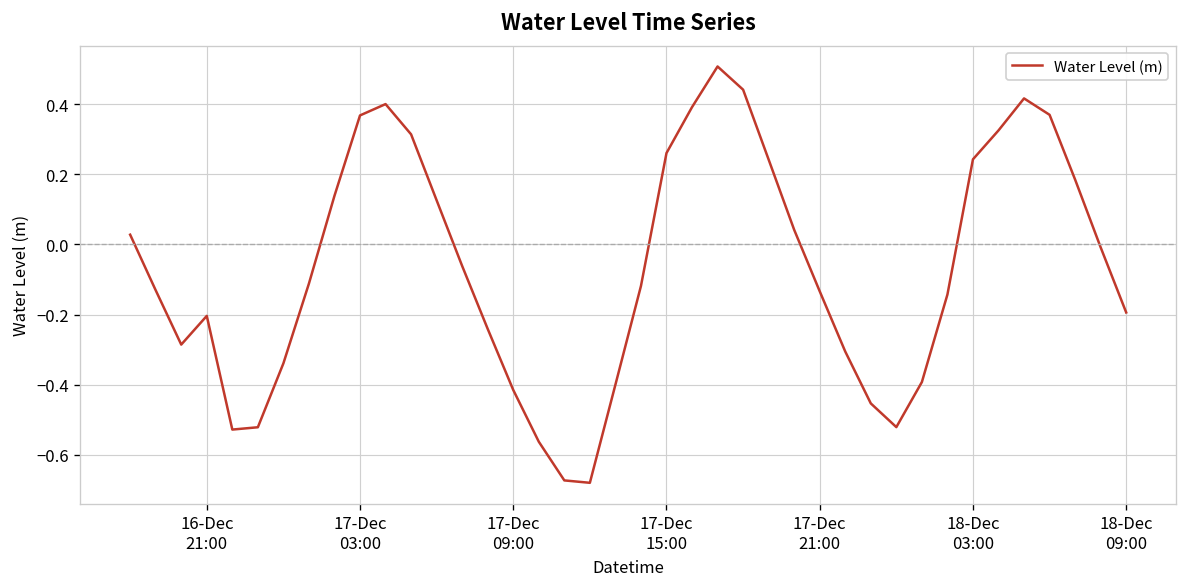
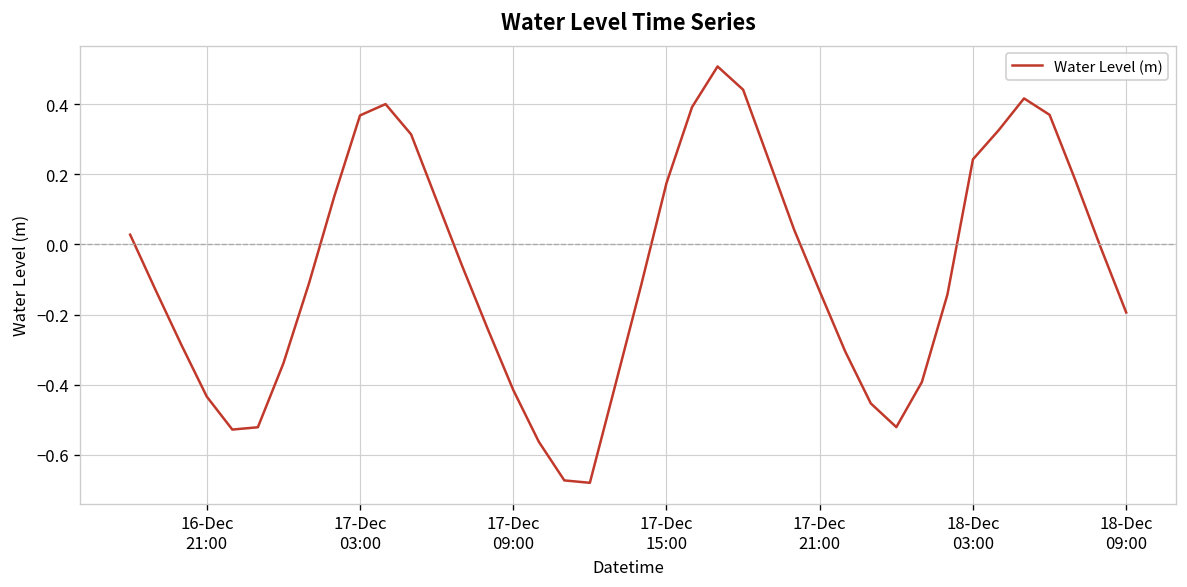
16-Dec 21:00: -0.20 -> -0.43
17-Dec 15:00: 0.26 -> 0.17
